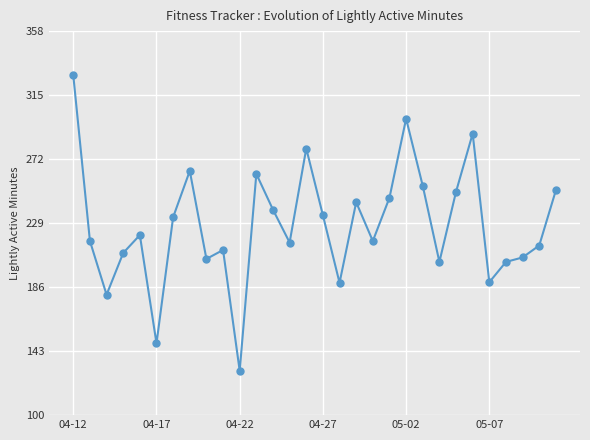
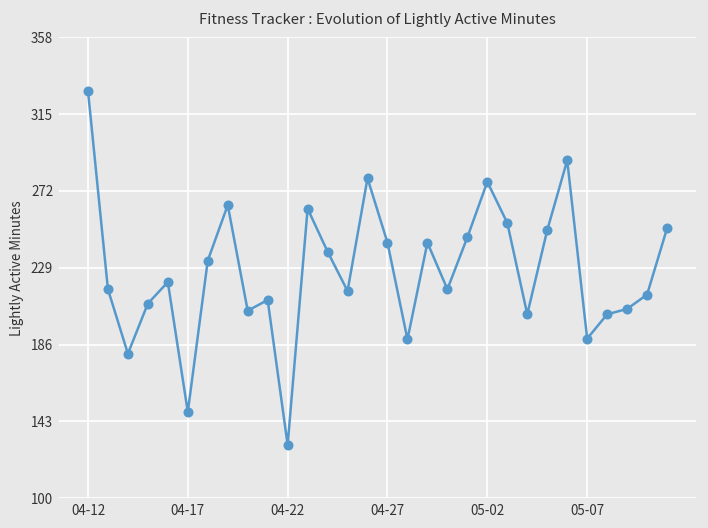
04-27: 234 -> 243
05-02: 299 -> 277
